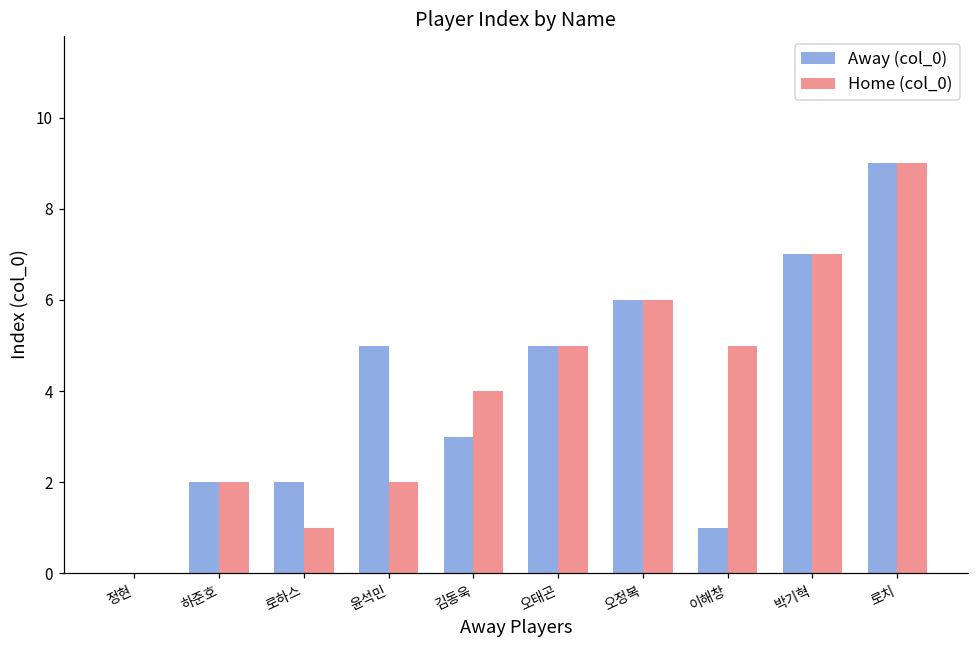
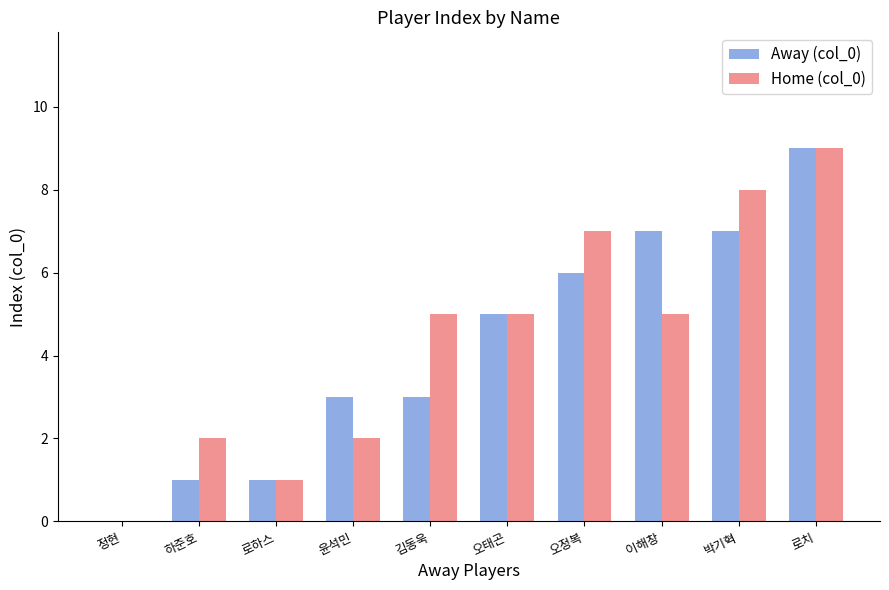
Away (col_0), 하준호: 2 -> 1
Away (col_0), 로하스: 2 -> 1
Away (col_0), 윤석민: 5 -> 3
Home (col_0), 김동욱: 4 -> 5
Home (col_0), 오정복: 6 -> 7
Away (col_0), 이해창: 1 -> 7
Home (col_0), 박기혁: 7 -> 8
